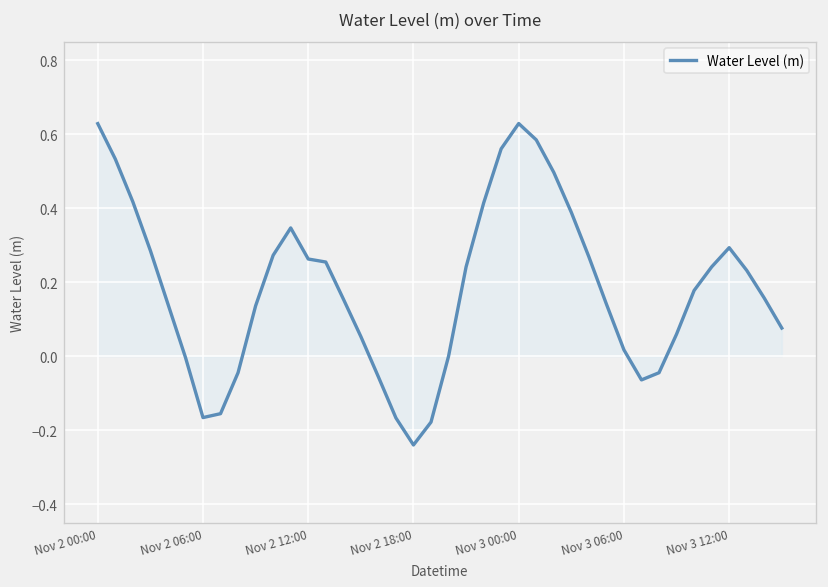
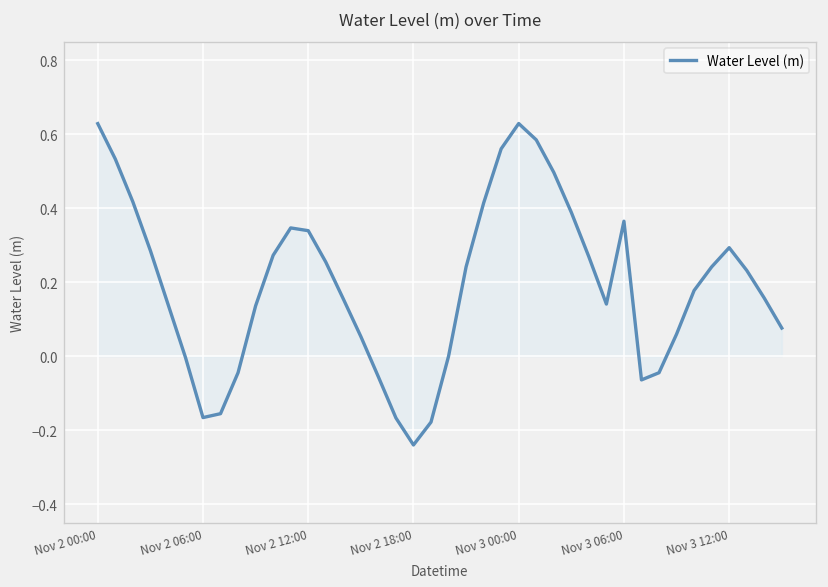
Water Level (m), Nov 2 12:00: 0.26 -> 0.34
Water Level (m), Nov 3 06:00: 0.02 -> 0.36
